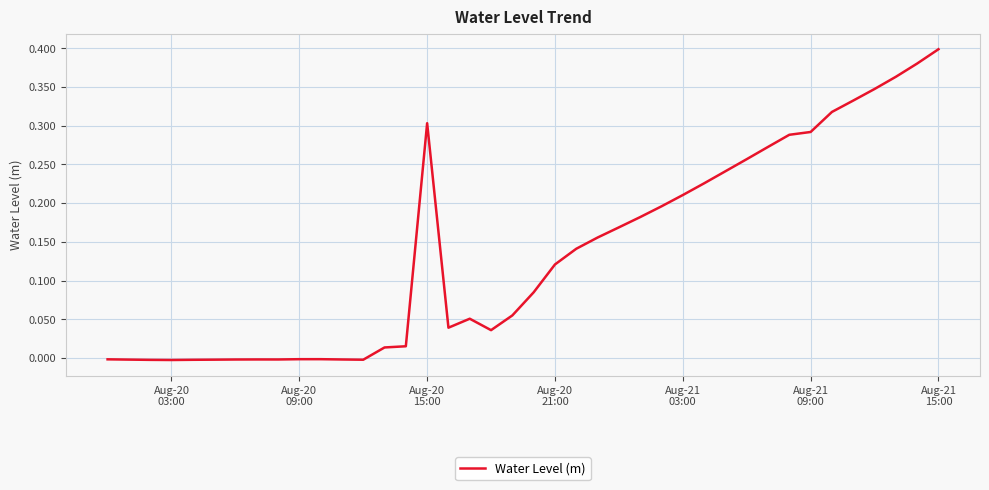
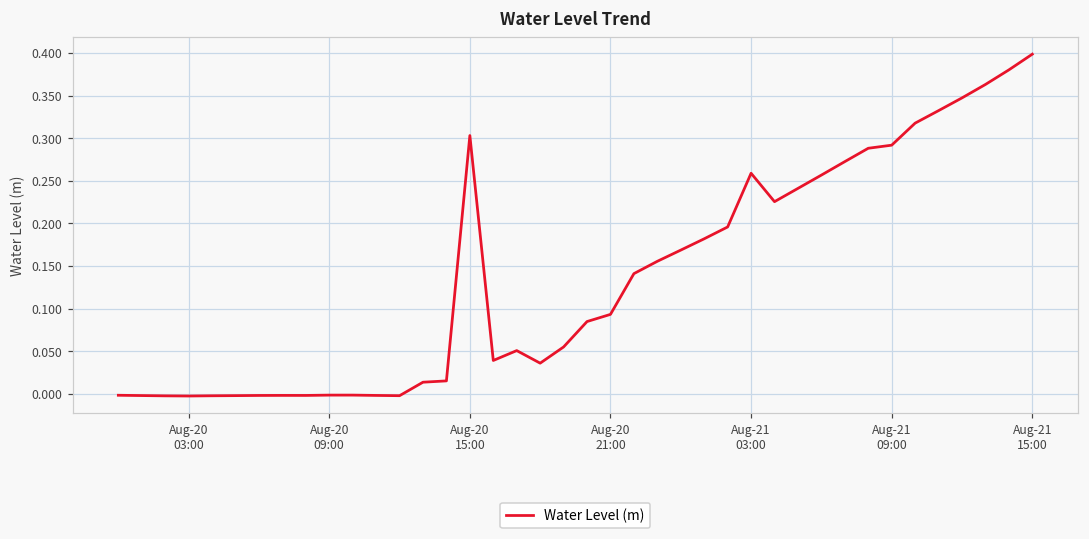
Aug-20 21:00: 0.12 -> 0.09
Aug-21 03:00: 0.21 -> 0.26
